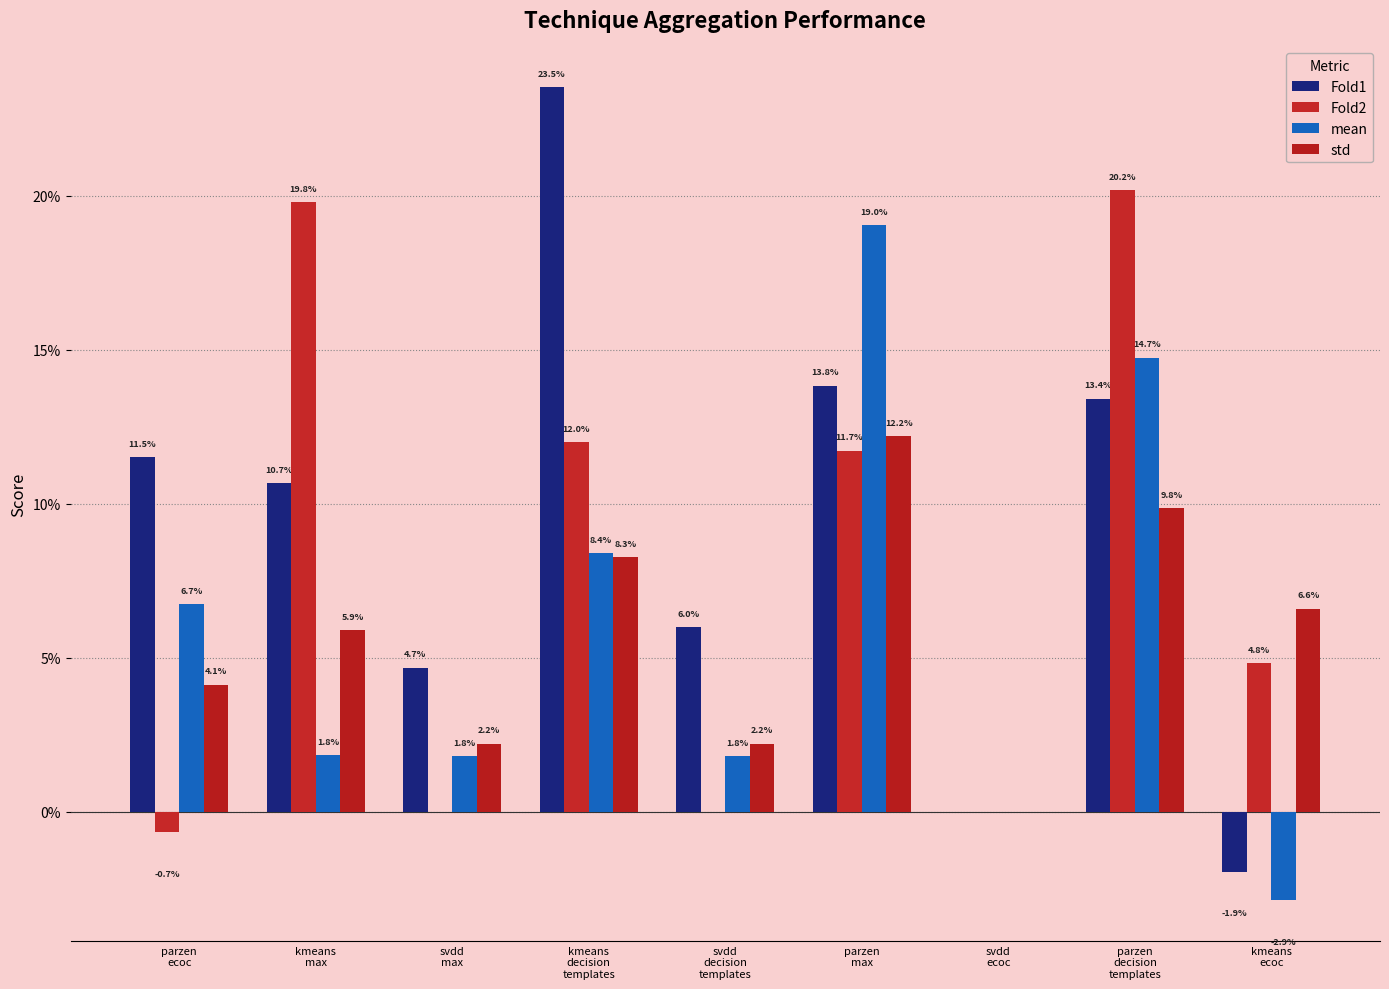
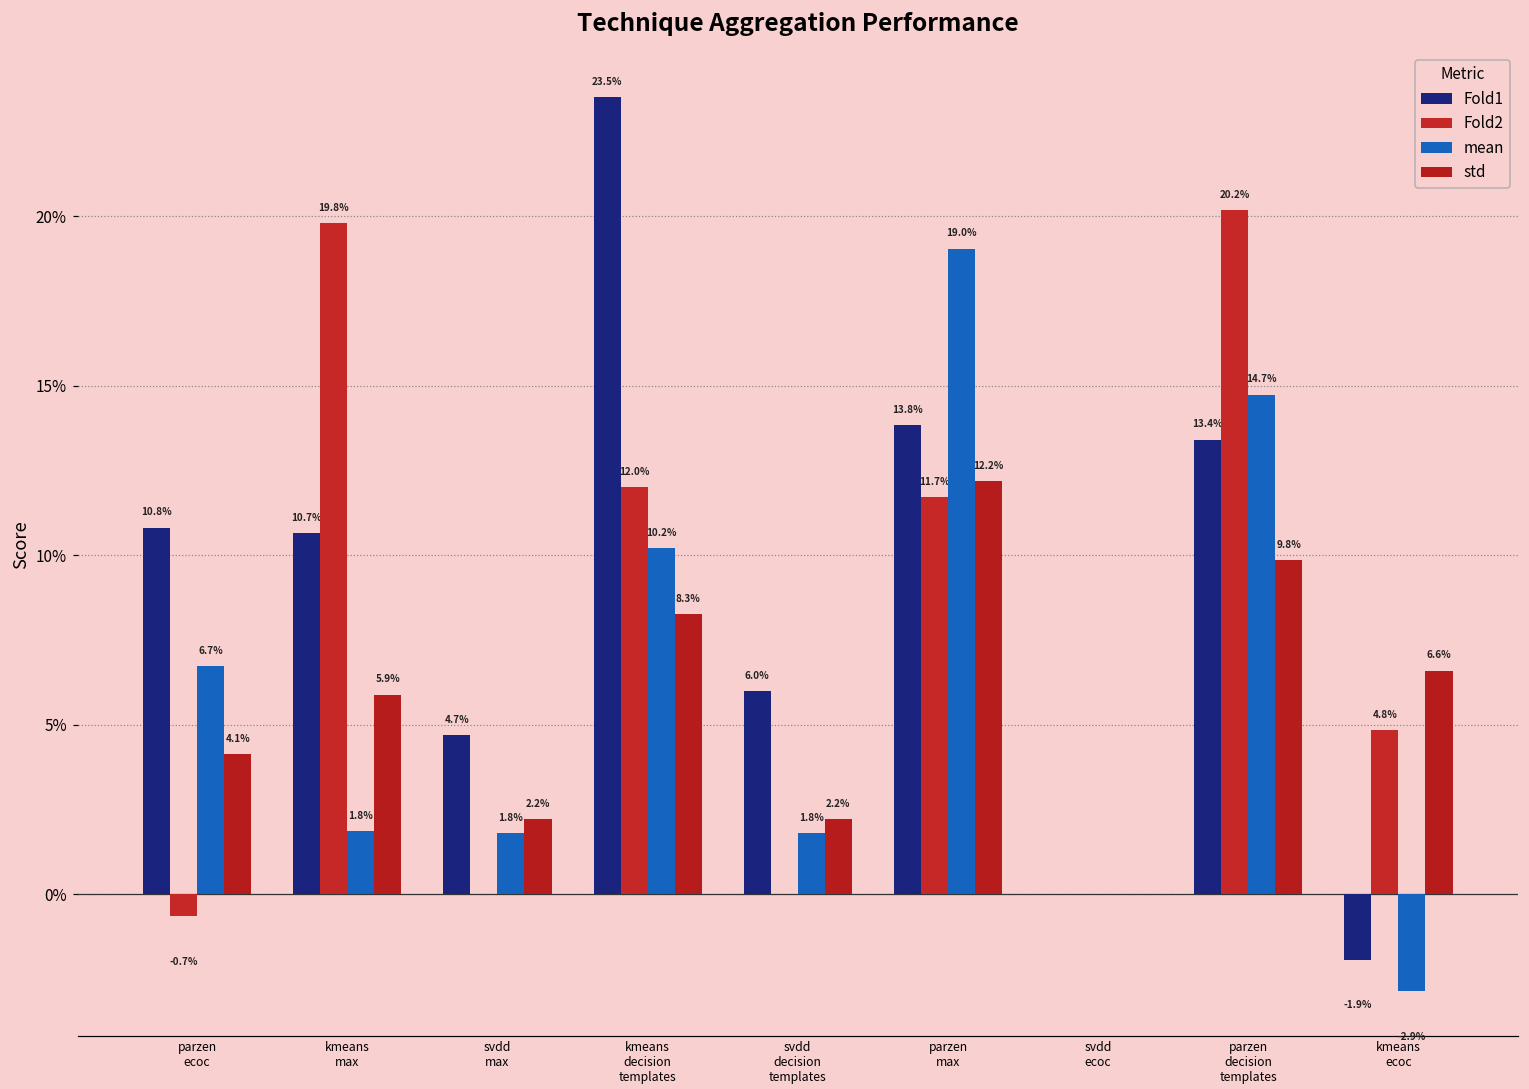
Fold1, parzen ecoc: 11.5% -> 10.8%
mean, kmeans decision templates: 8.4% -> 10.2%
